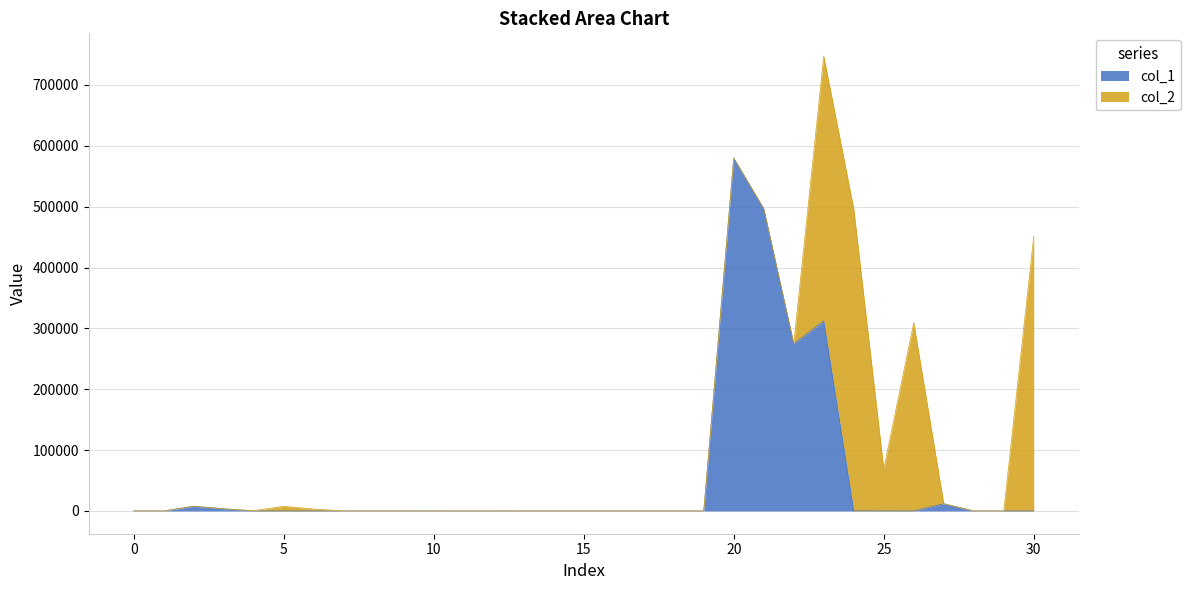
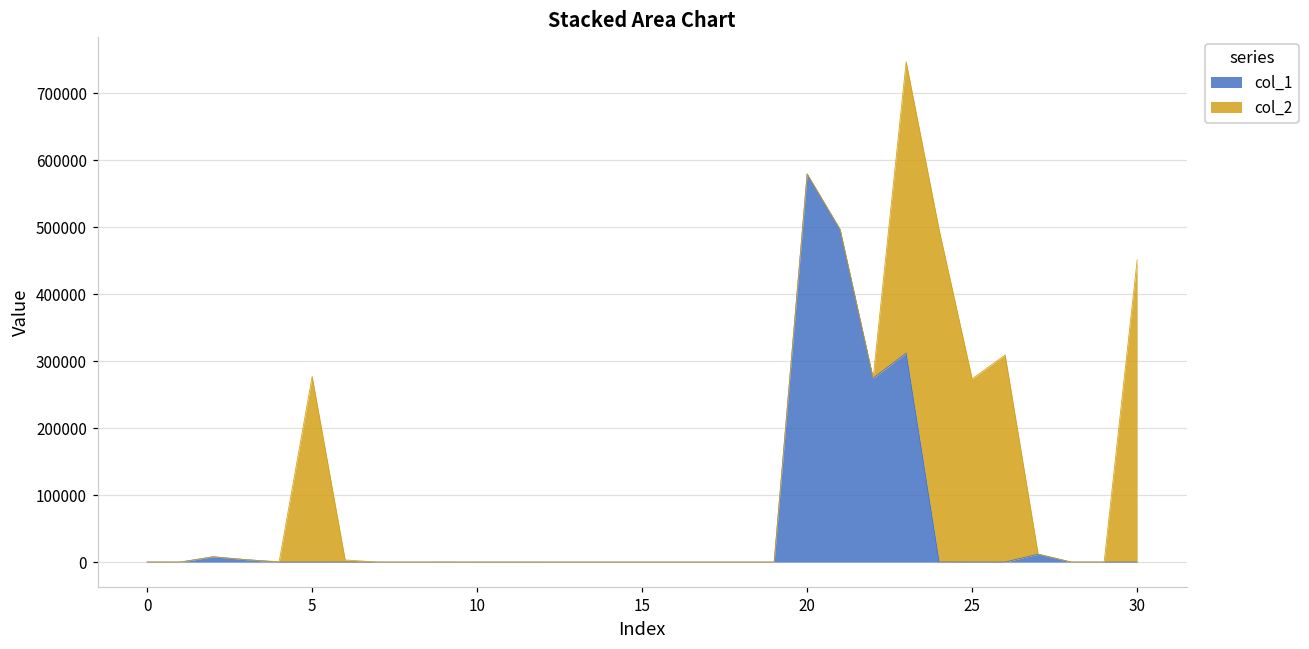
col_2, 5: 10000 -> 280000
col_2, 25: 70000 -> 270000
